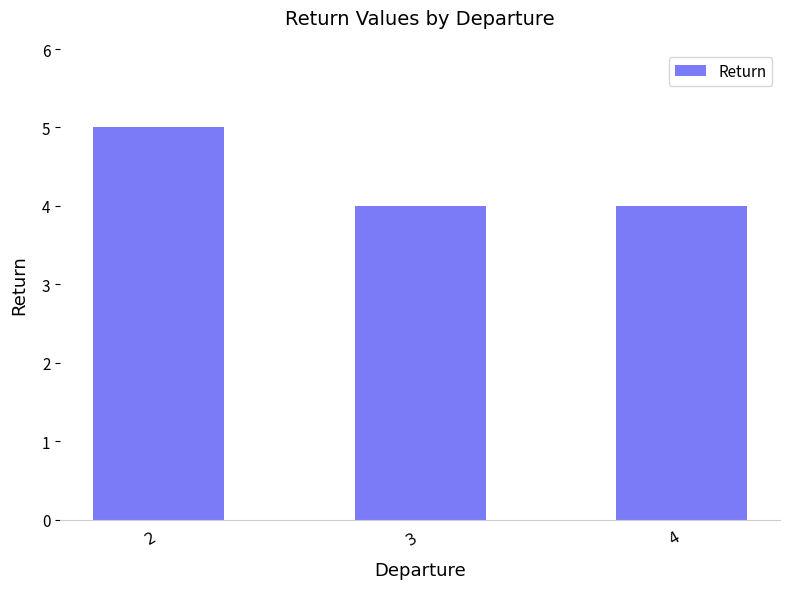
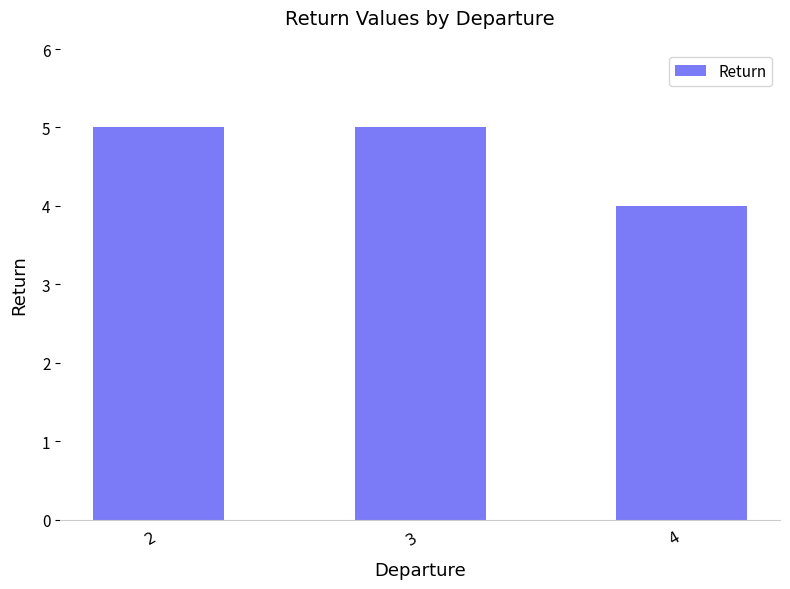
3: 4 -> 5
